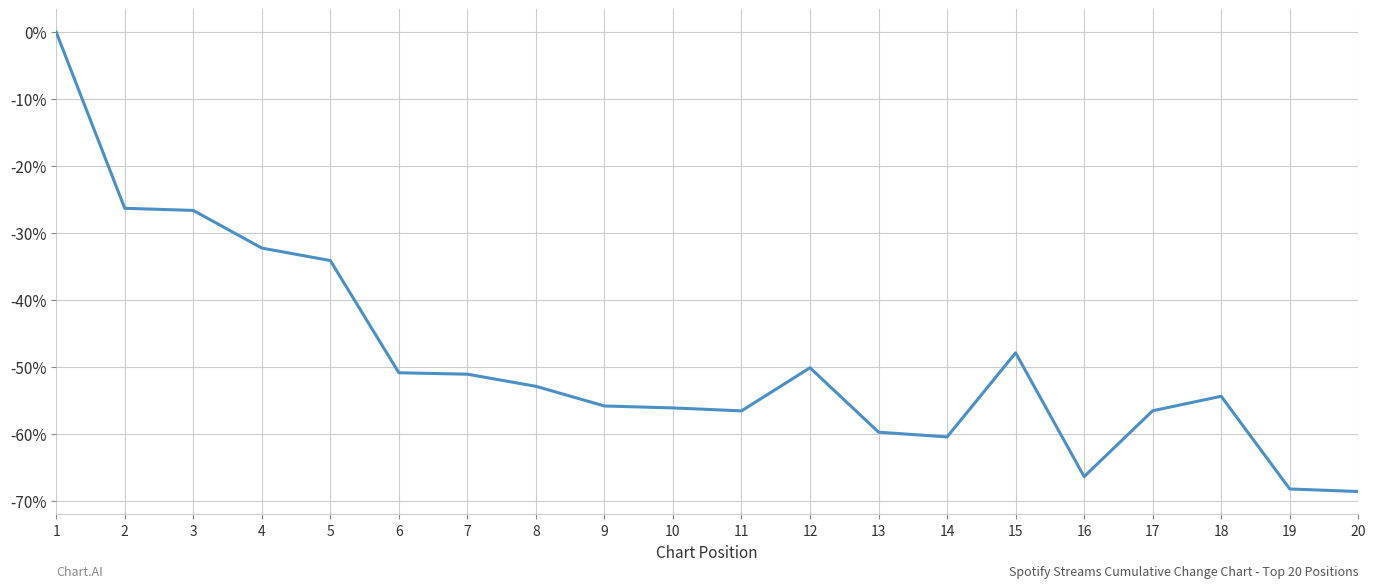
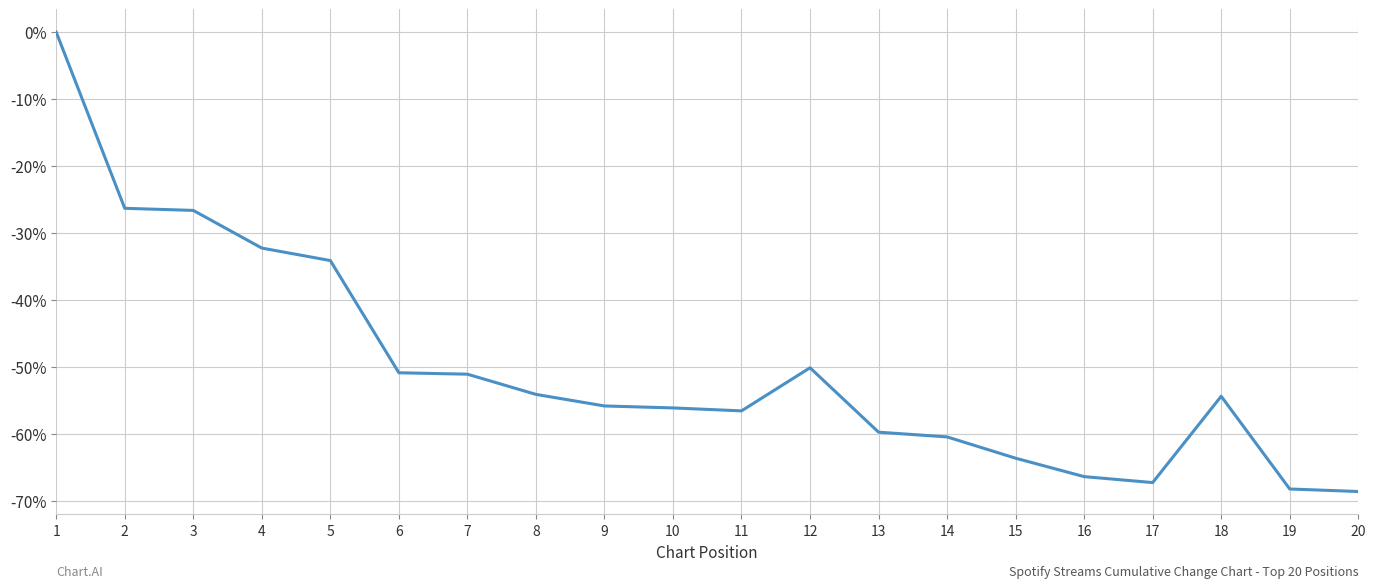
8: -53% -> -54%
15: -48% -> -64%
17: -57% -> -67%
